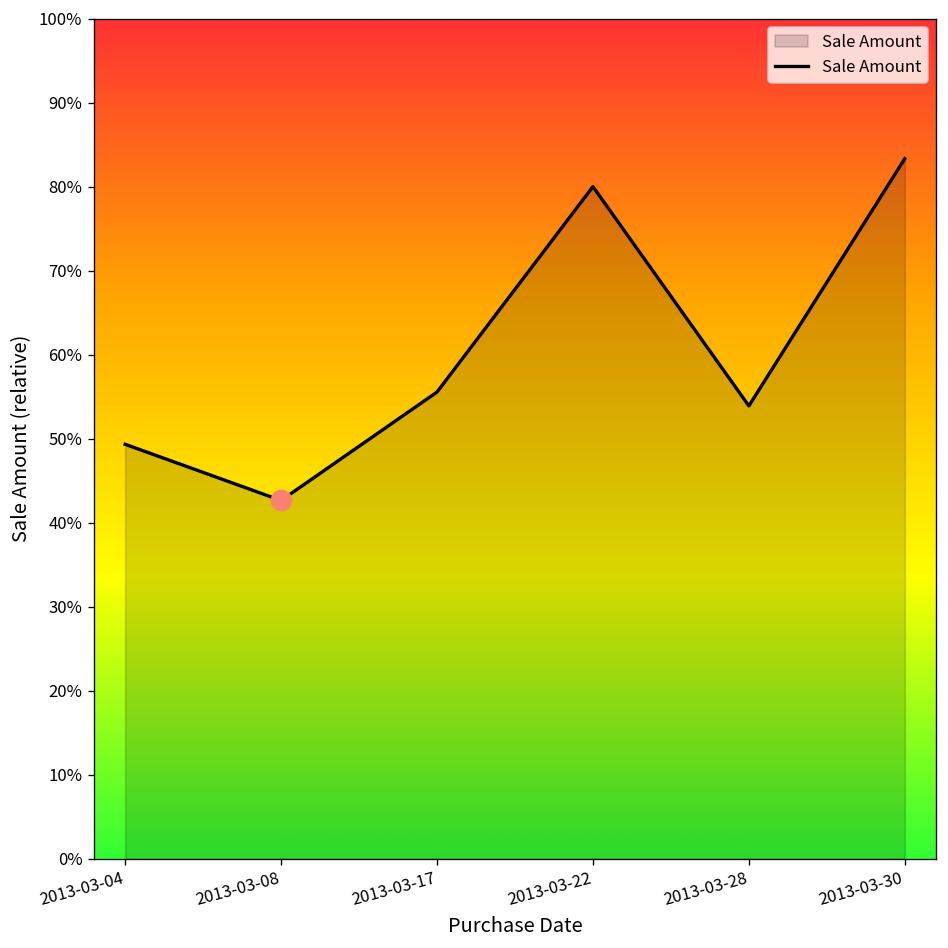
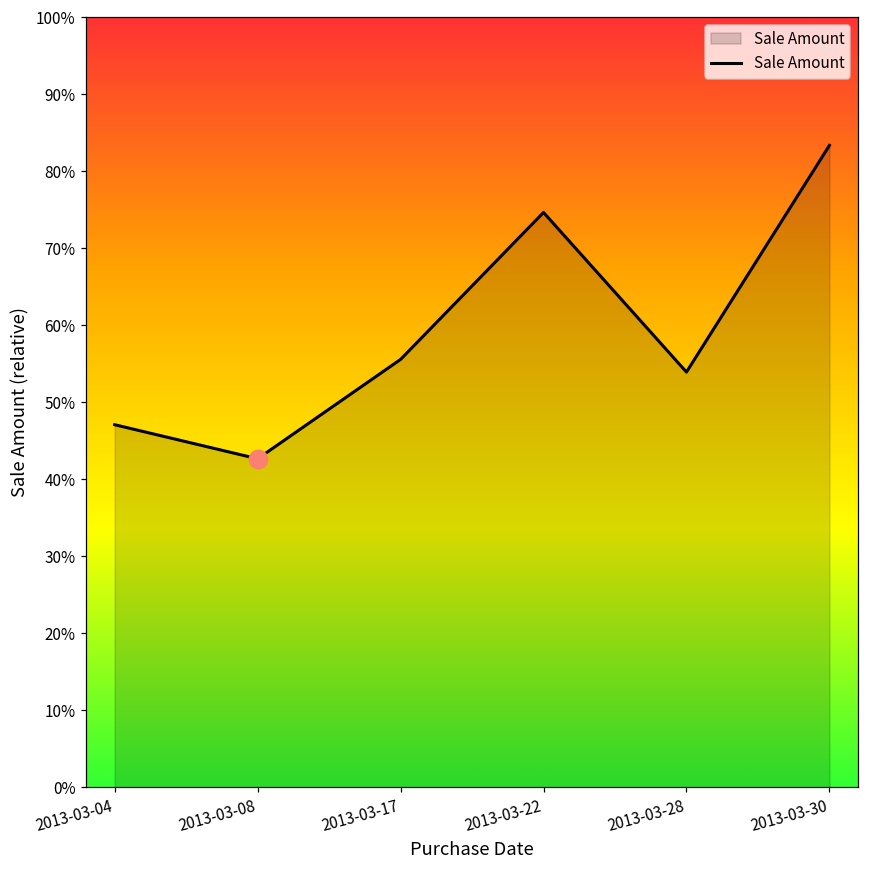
Sale Amount, 2013-03-04: 49% -> 47%
Sale Amount, 2013-03-22: 80% -> 75%
